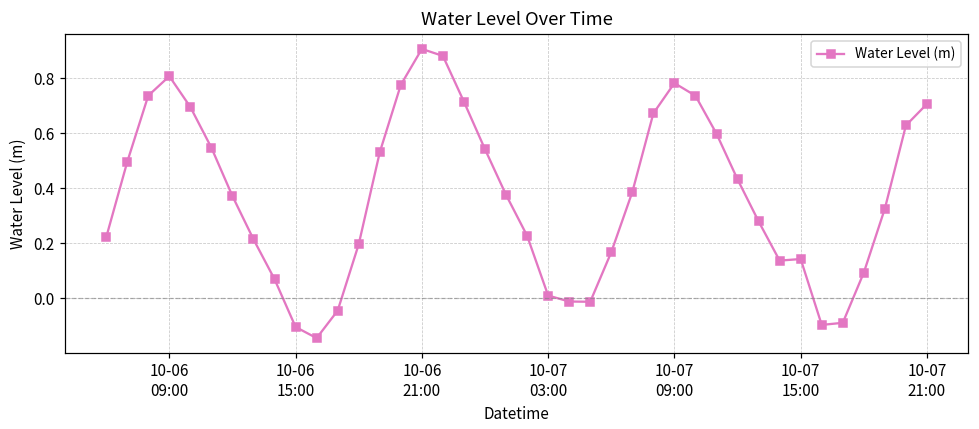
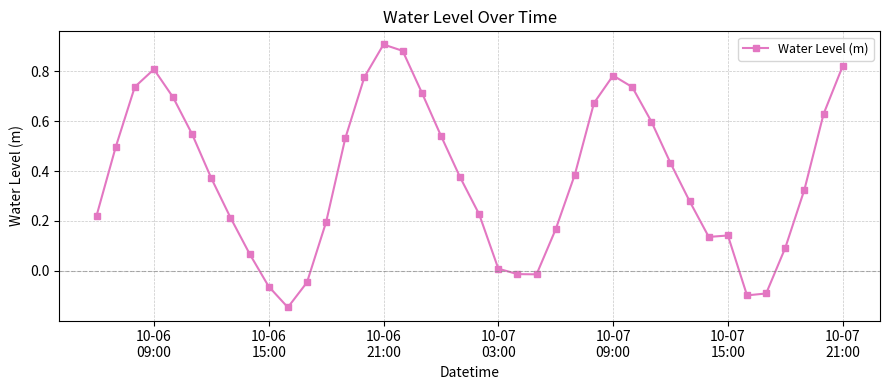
10-06 15:00: -0.11 -> -0.06
10-07 21:00: 0.71 -> 0.82
